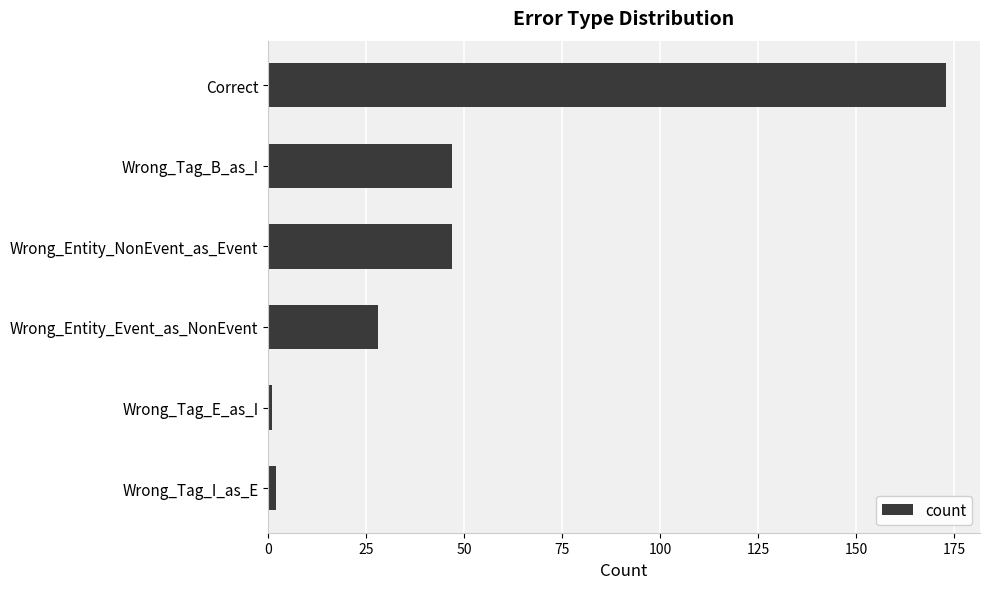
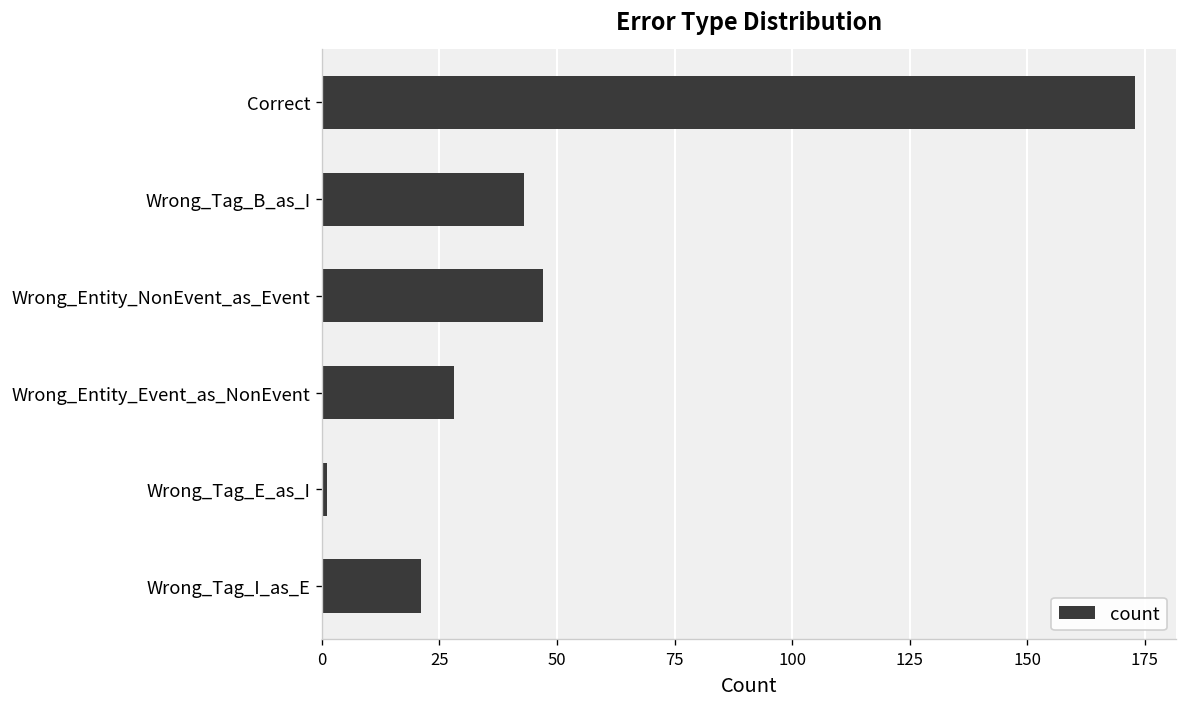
Wrong_Tag_B_as_I: 47 -> 43
Wrong_Tag_I_as_E: 2 -> 21
